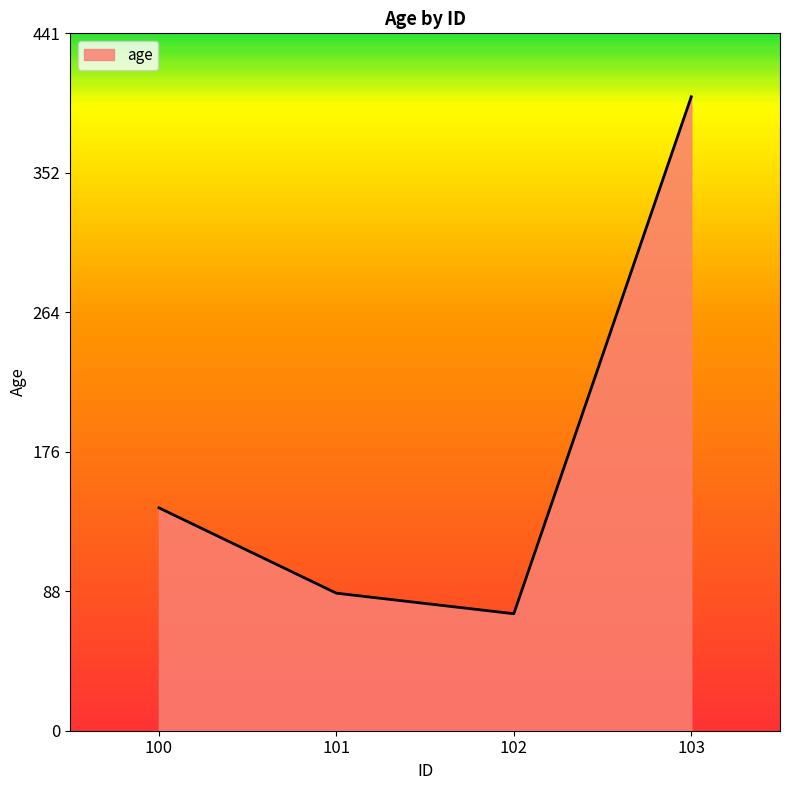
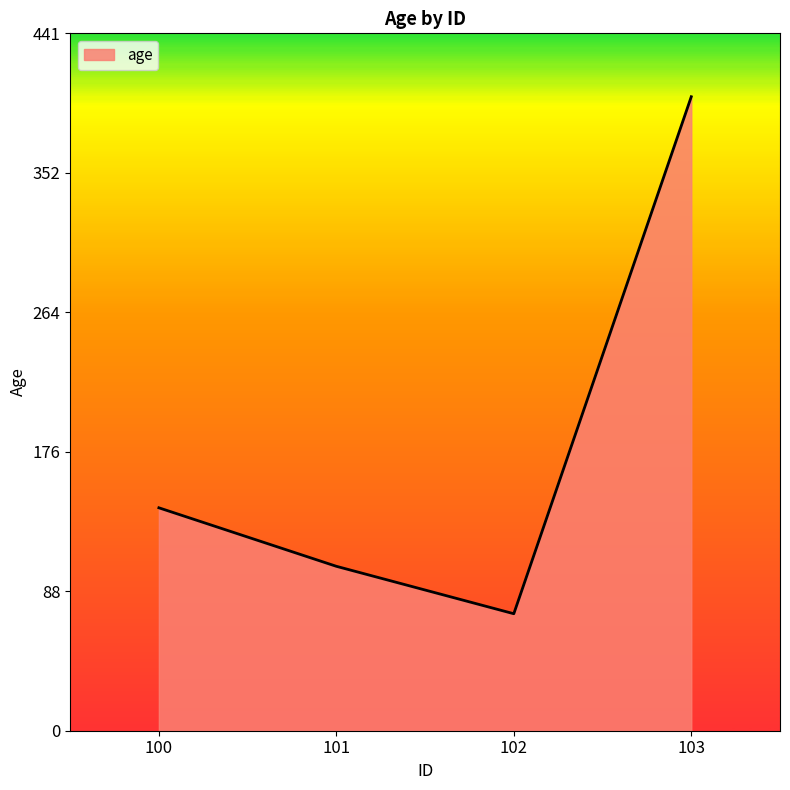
101: 87 -> 104
